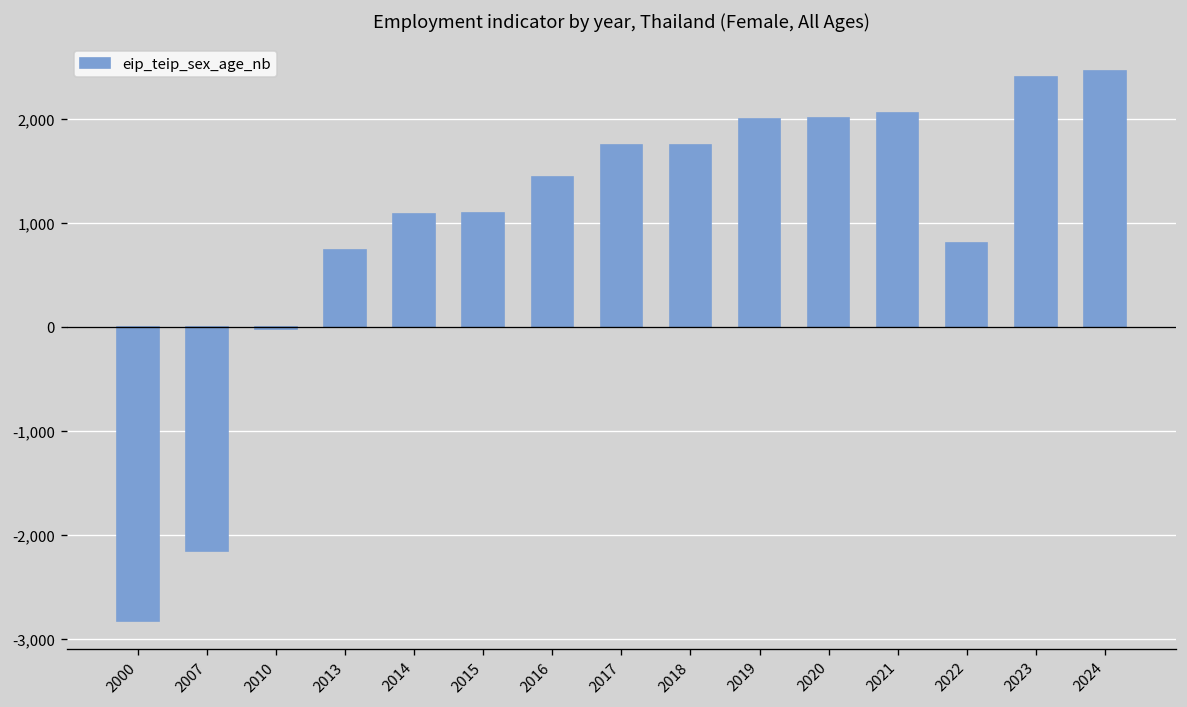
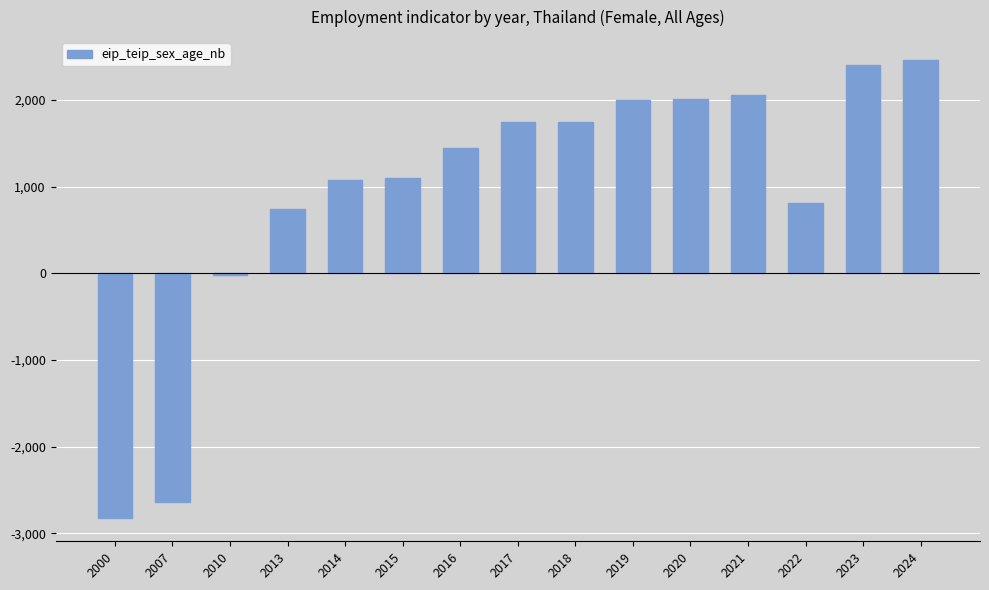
2007: -2,200 -> -2,600
